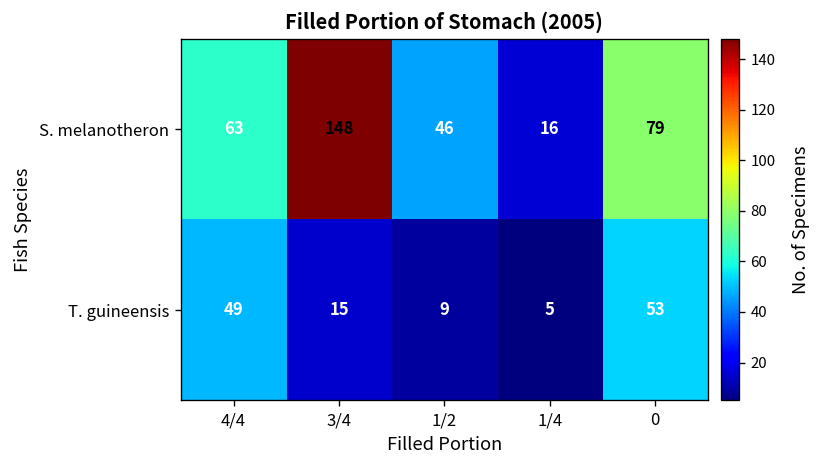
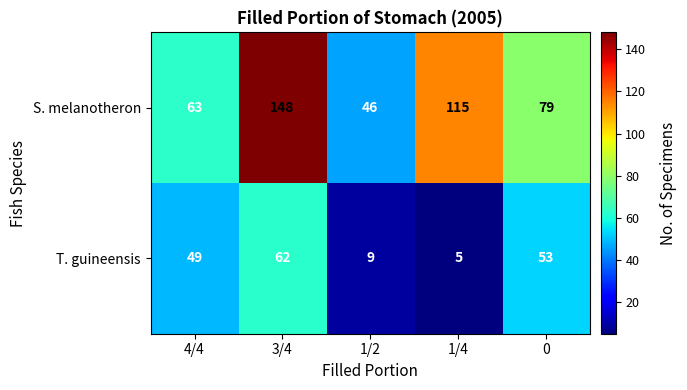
S. melanotheron, 1/4: 16 -> 115
T. guineensis, 3/4: 15 -> 62
